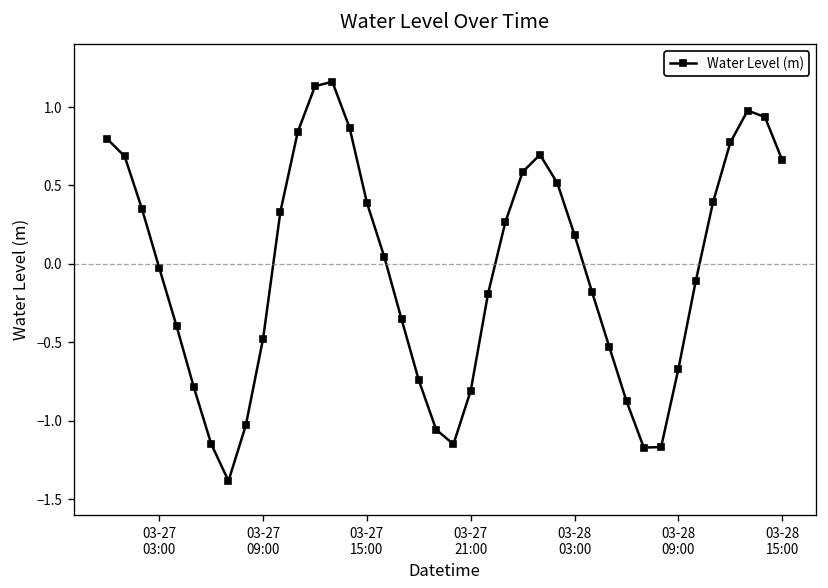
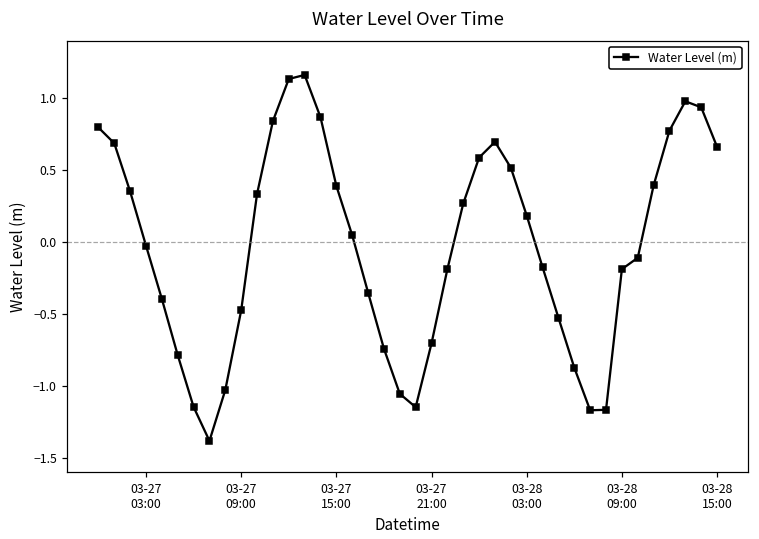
03-27 21:00: -0.81 -> -0.71
03-28 09:00: -0.67 -> -0.19
